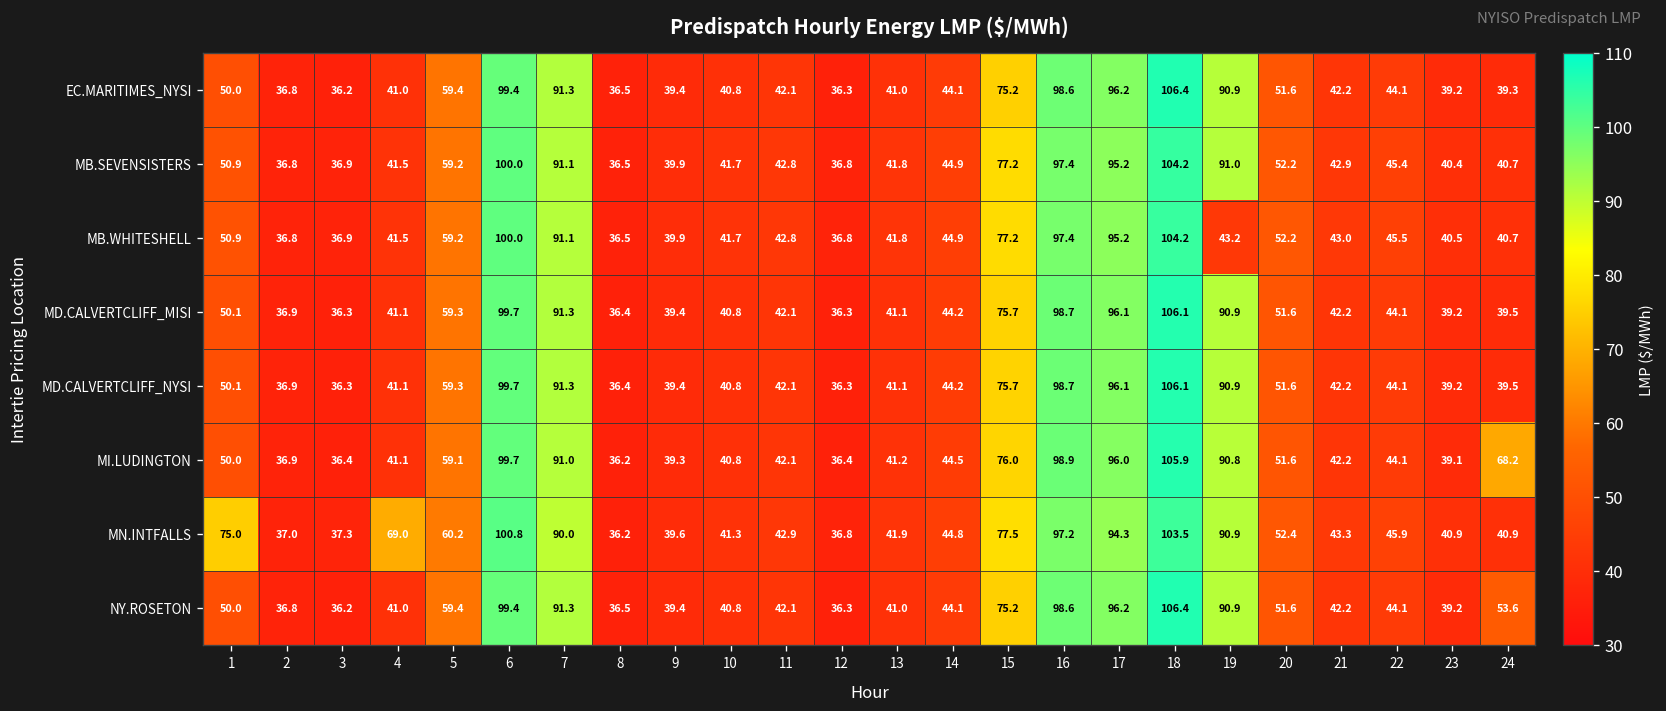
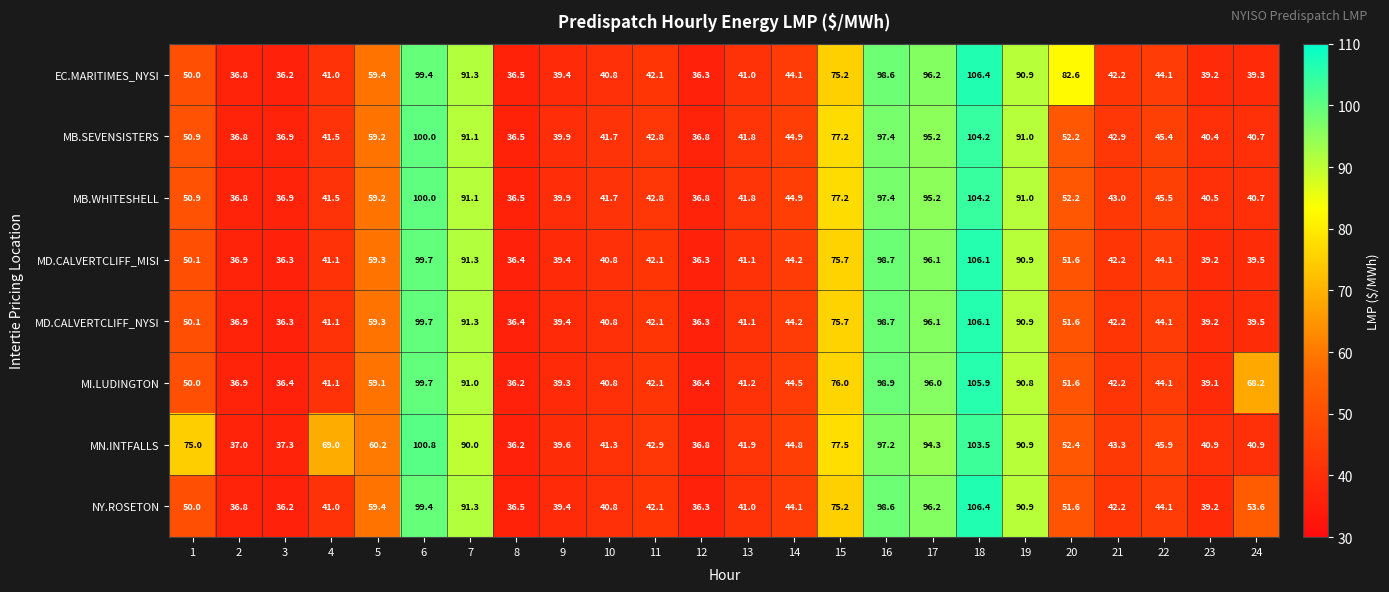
EC.MARITIMES_NYSI, 20: 51.6 -> 82.6
MB.WHITESHELL, 19: 43.2 -> 91.0
